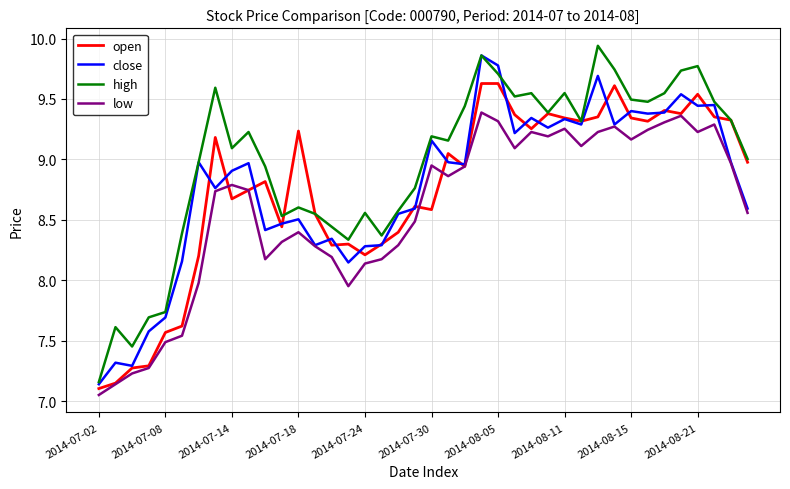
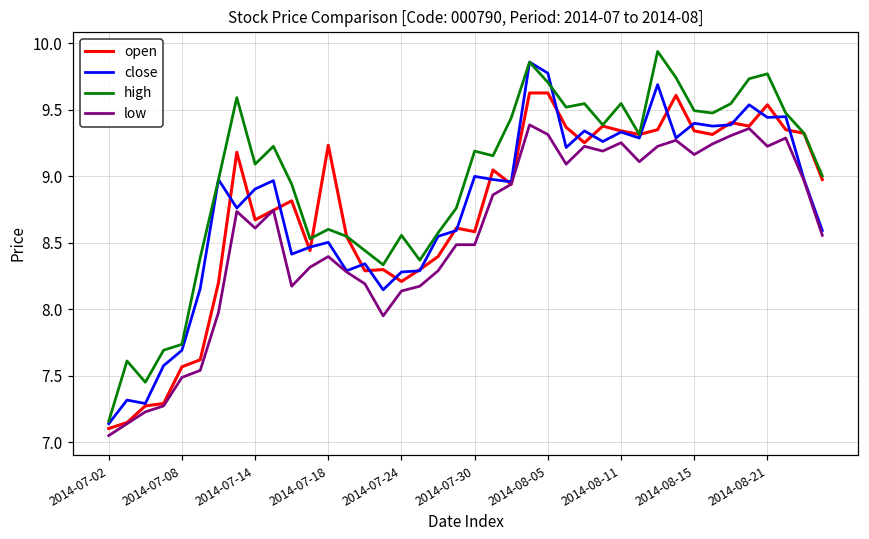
low, 2014-07-14: 8.79 -> 8.61
close, 2014-07-30: 9.16 -> 9.00
low, 2014-07-30: 8.95 -> 8.49
